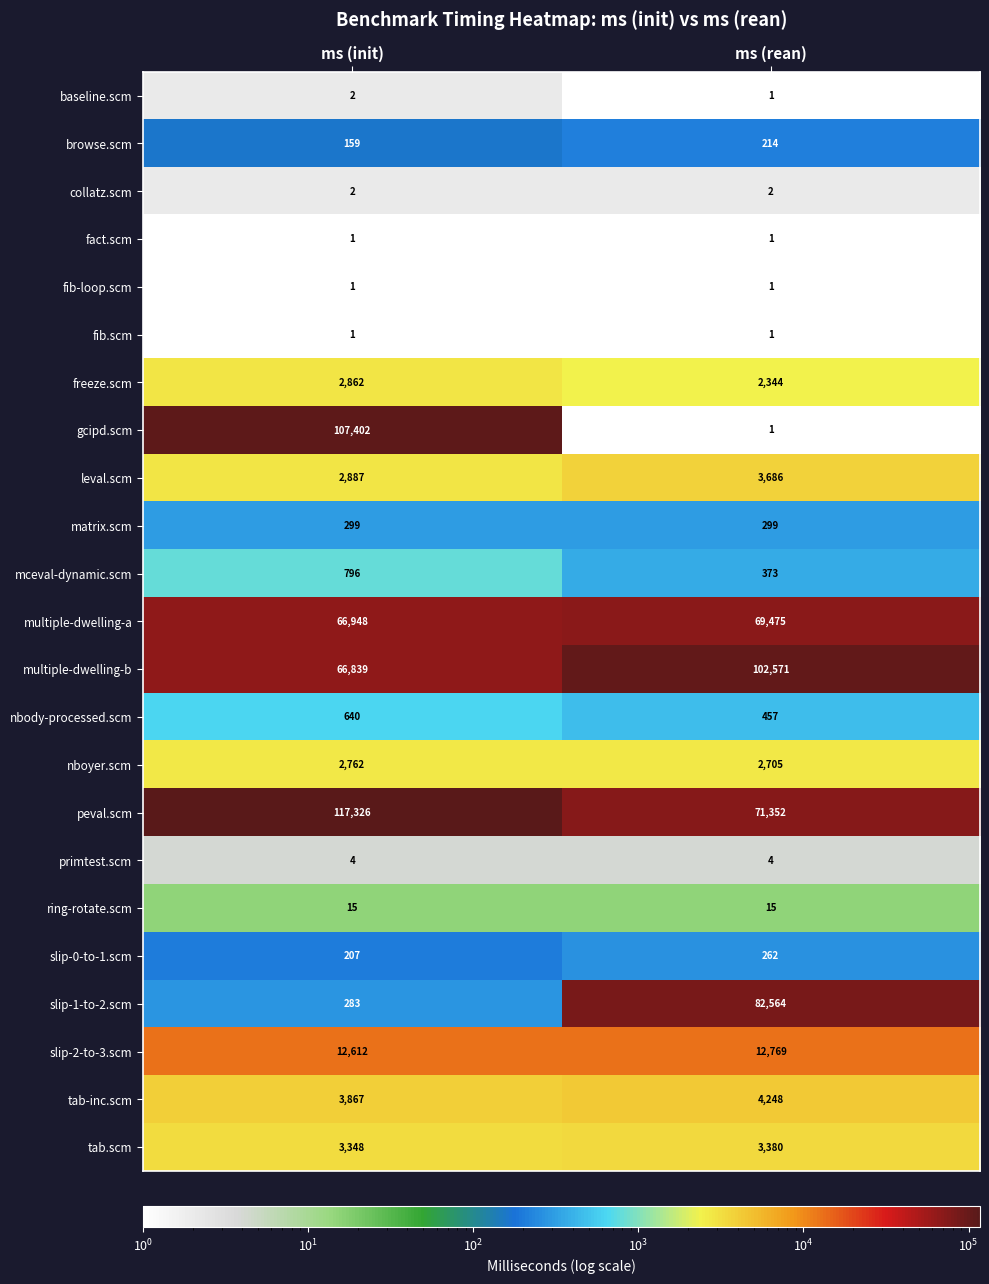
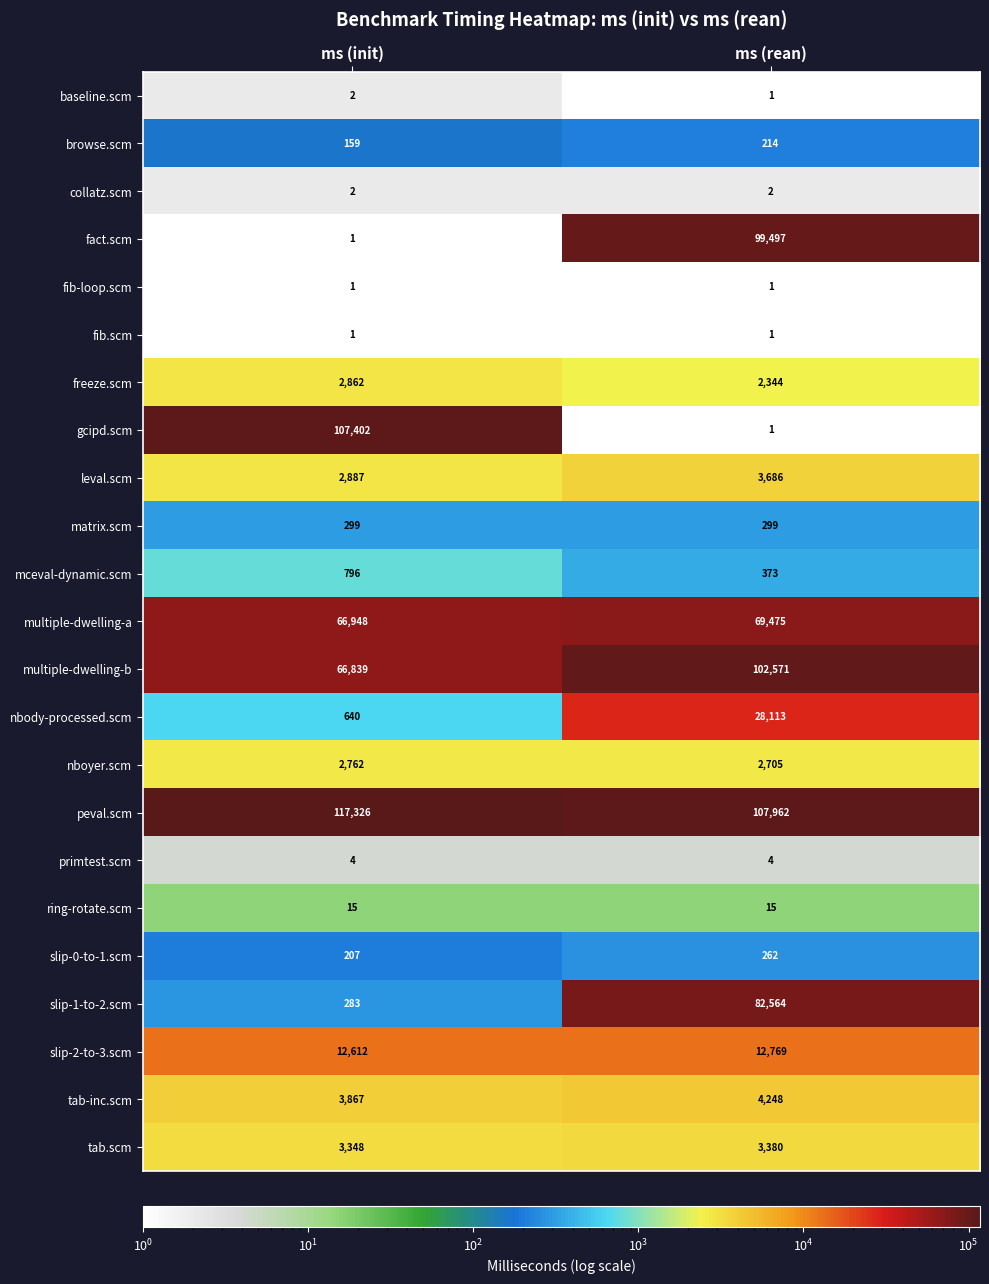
fact.scm, ms (rean): 1 -> 99,497
nbody-processed.scm, ms (rean): 457 -> 28,113
peval.scm, ms (rean): 71,352 -> 107,962
